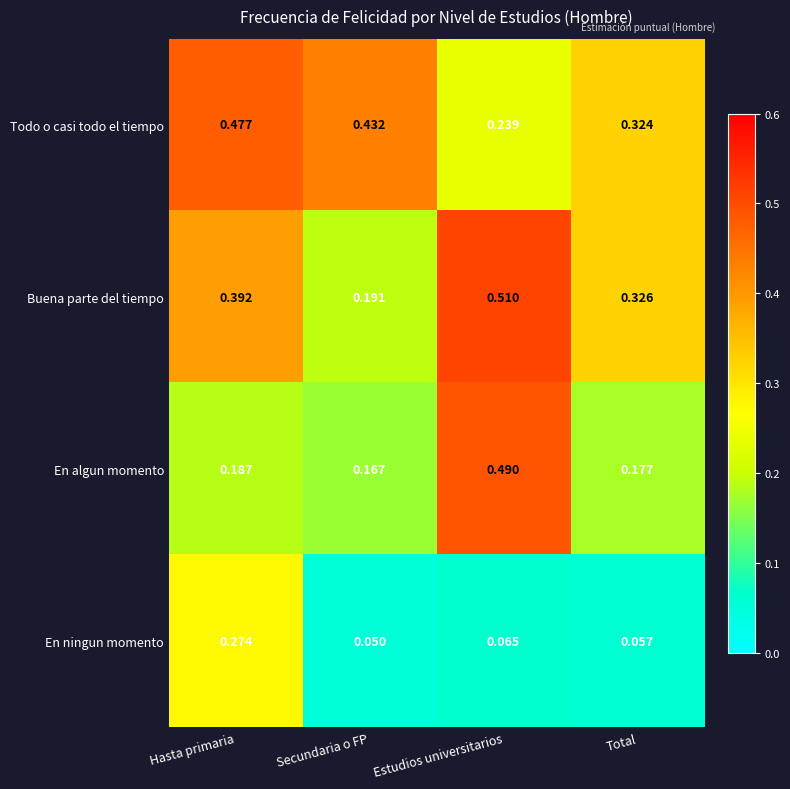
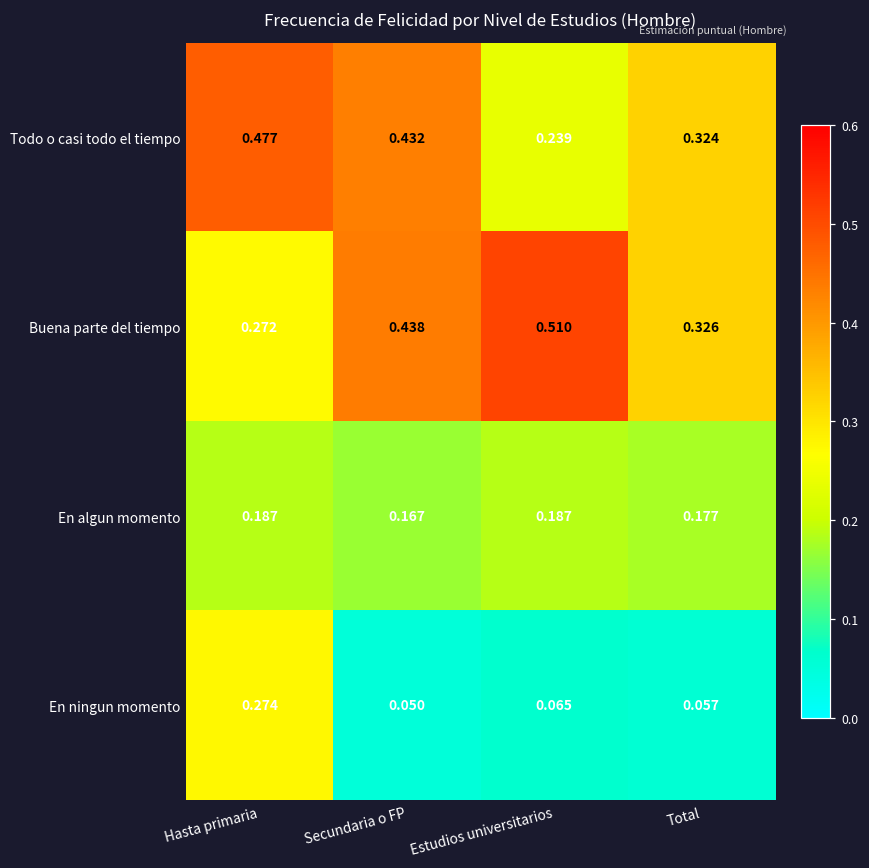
Buena parte del tiempo, Hasta primaria: 0.392 -> 0.272
Buena parte del tiempo, Secundaria o FP: 0.191 -> 0.438
En algun momento, Estudios universitarios: 0.490 -> 0.187
